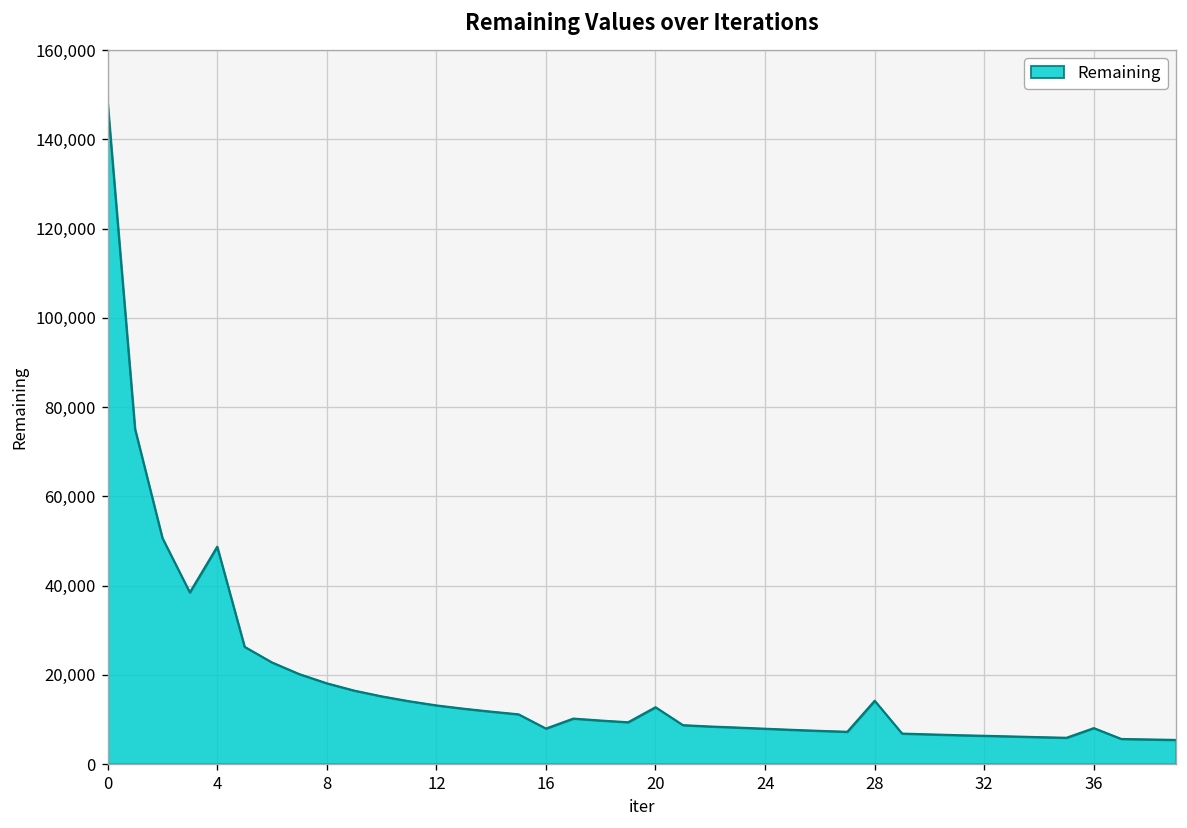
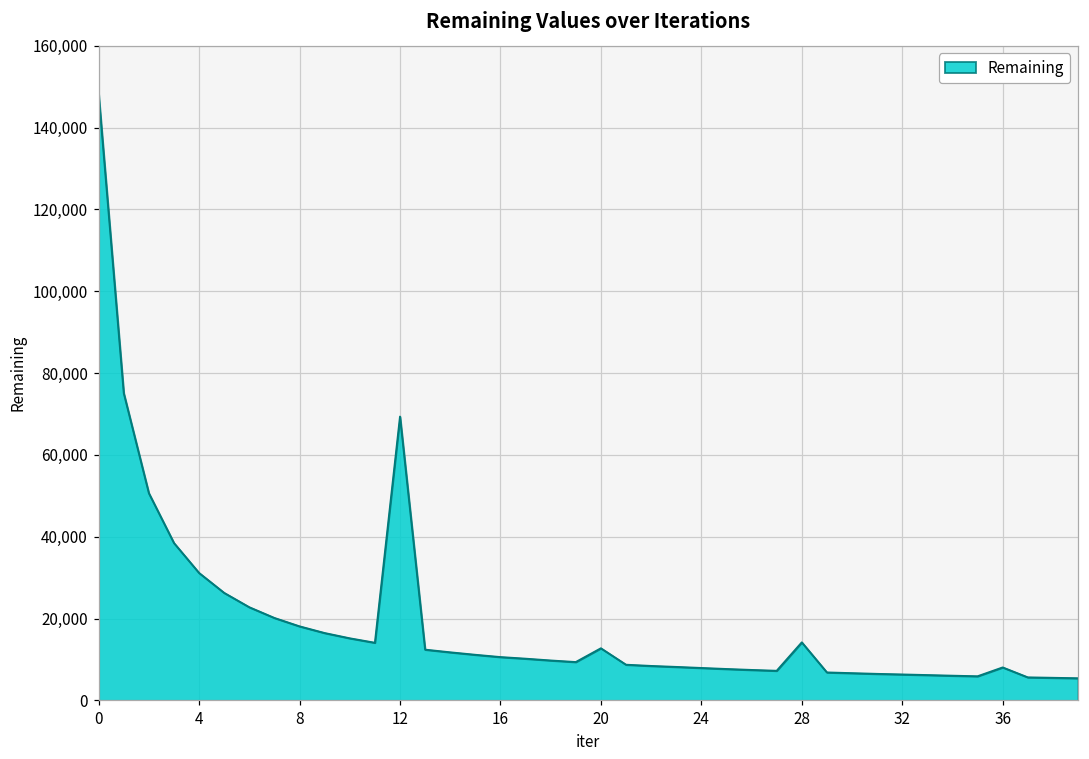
4: 49,000 -> 31,000
12: 13,000 -> 69,000
16: 8,000 -> 11,000
